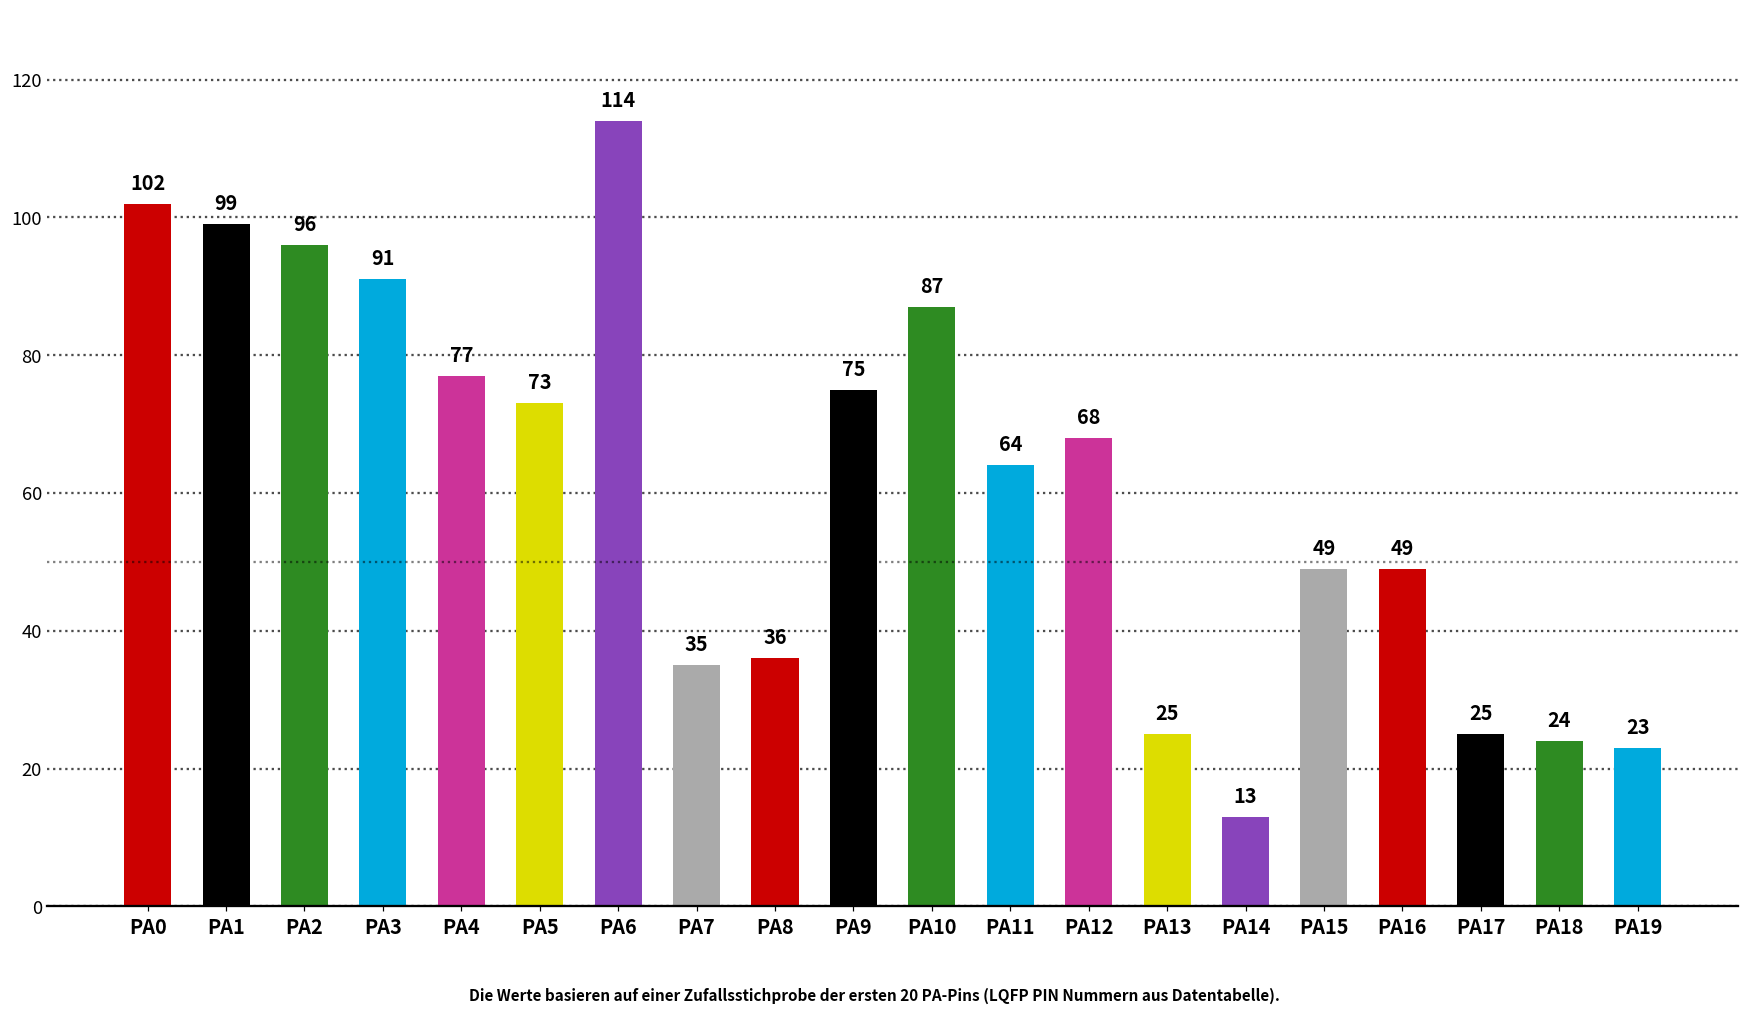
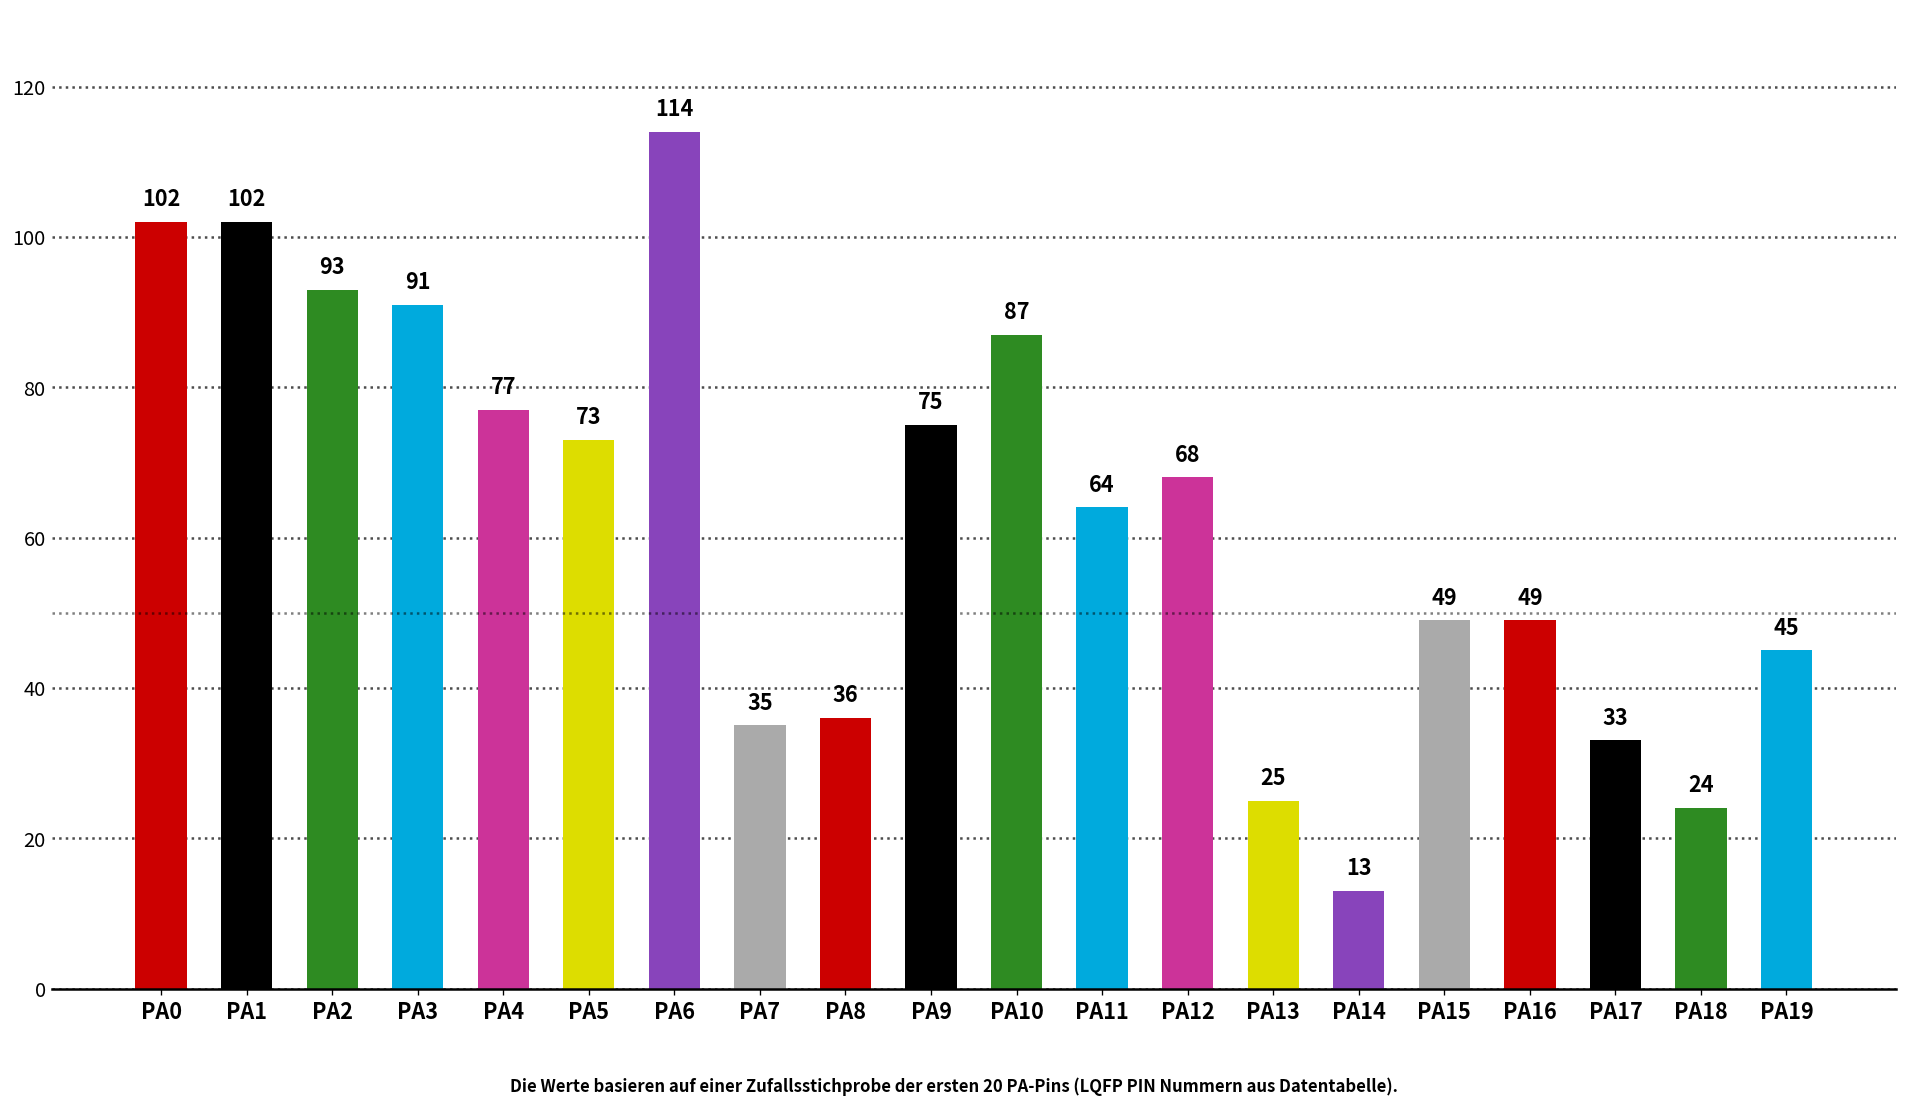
PA1: 99 -> 102
PA2: 96 -> 93
PA17: 25 -> 33
PA19: 23 -> 45
